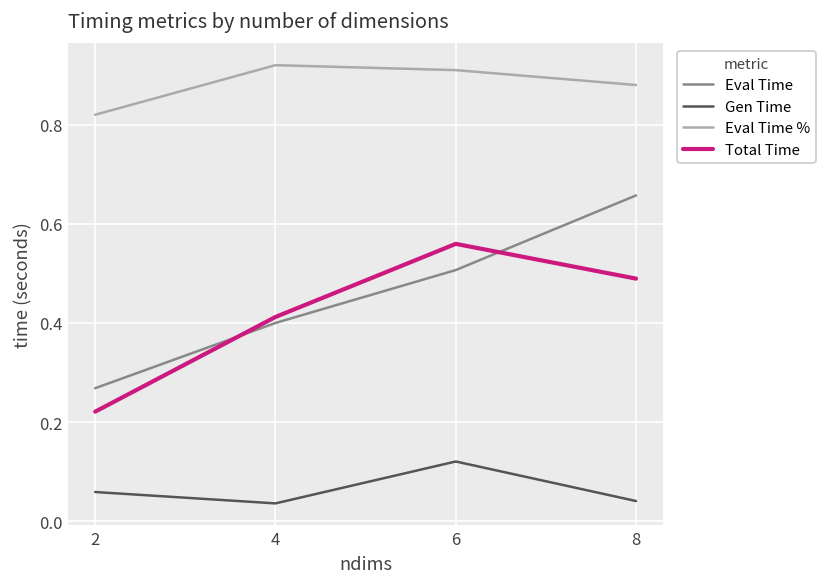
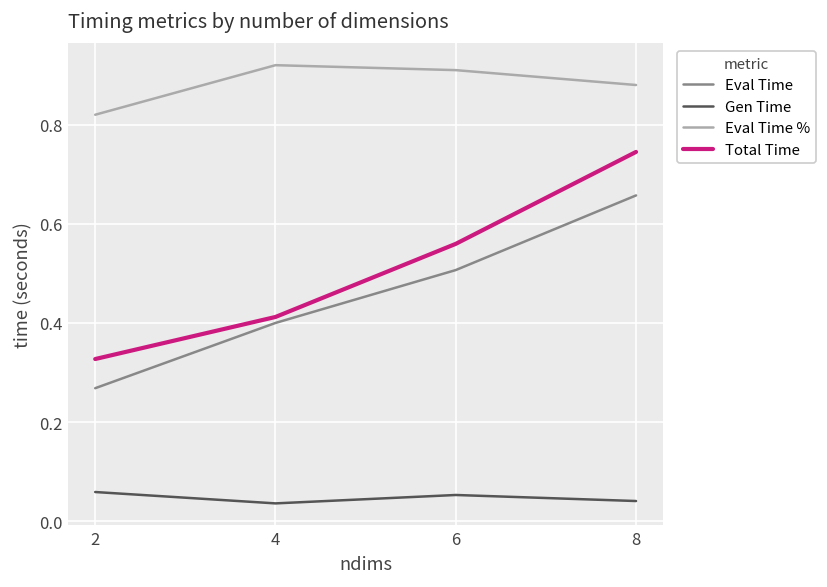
Total Time, 2: 0.22 -> 0.33
Gen Time, 6: 0.12 -> 0.05
Total Time, 8: 0.49 -> 0.75
